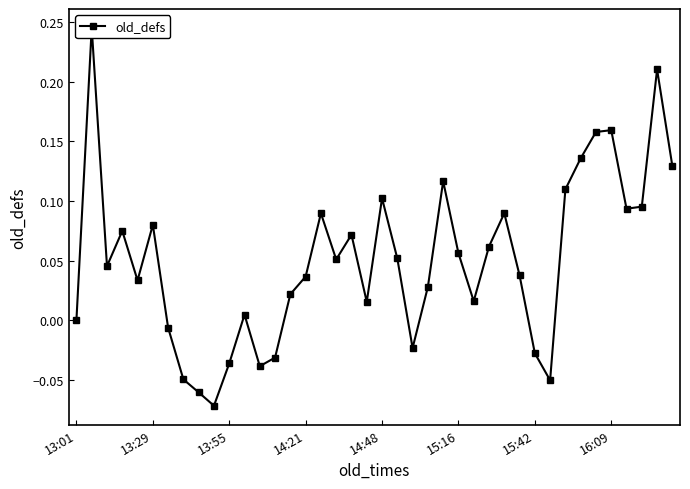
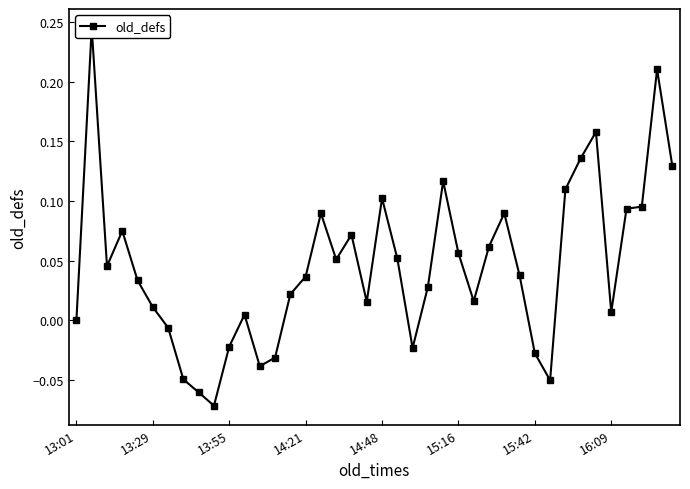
13:29: 0.080 -> 0.011
13:55: -0.036 -> -0.022
16:09: 0.159 -> 0.007
